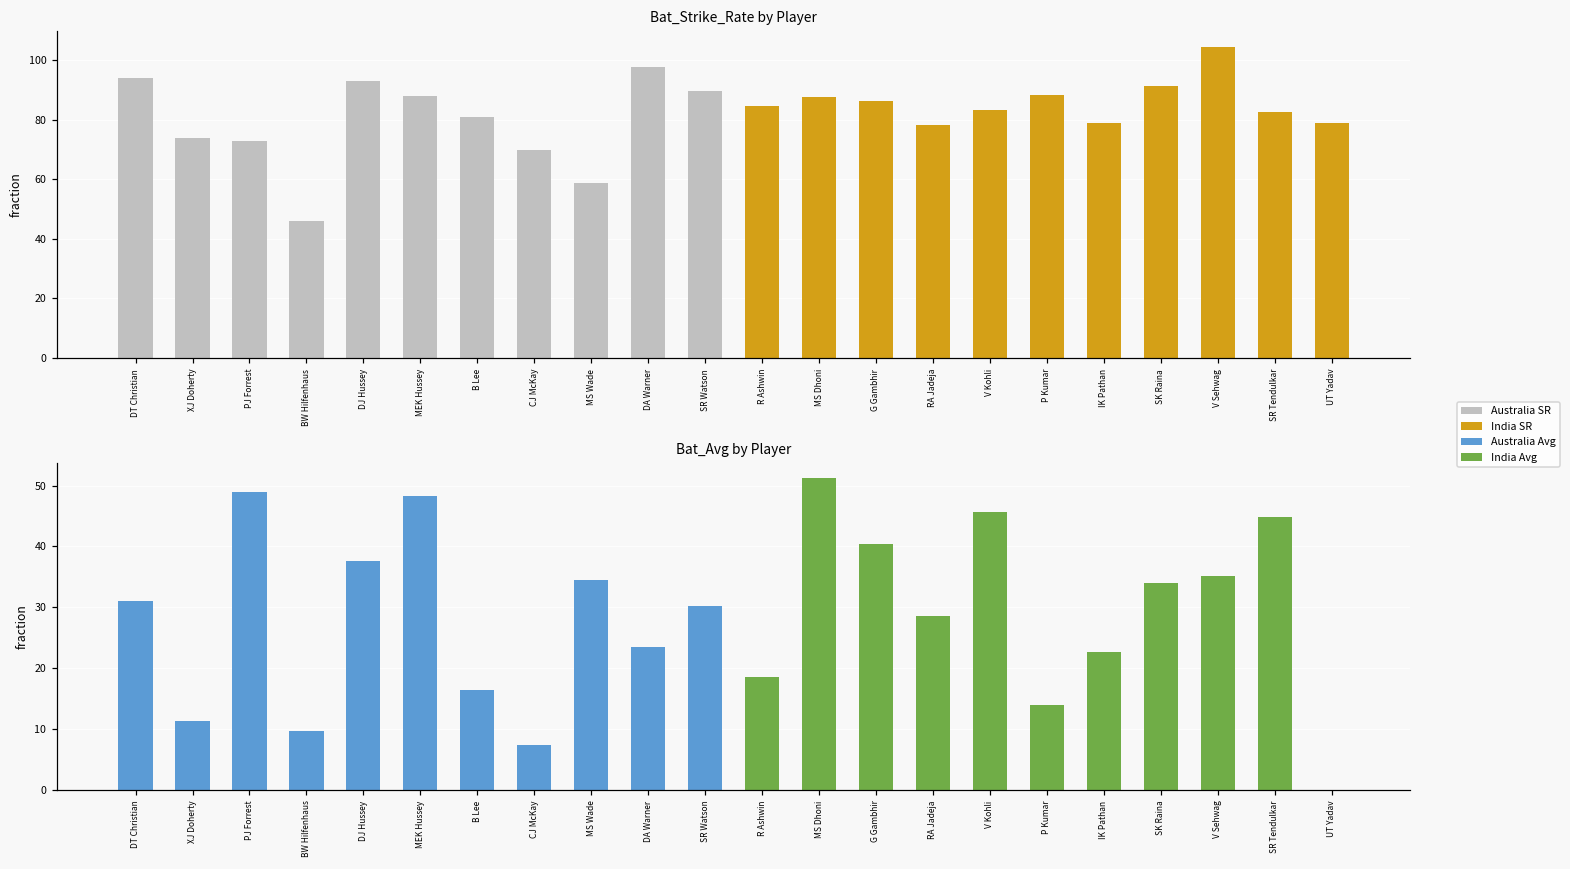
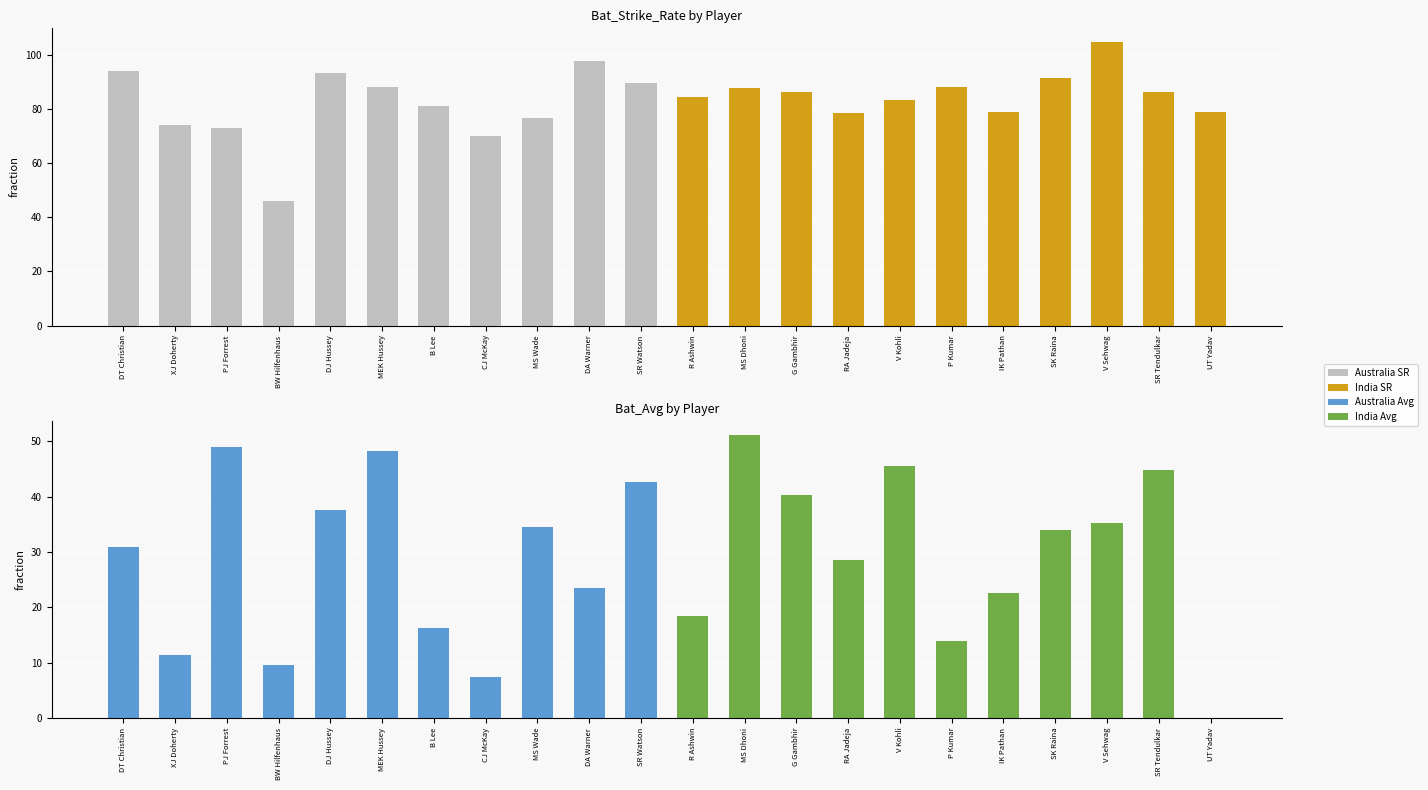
Bat_Strike_Rate by Player, MS Wade: 59 -> 76
Bat_Strike_Rate by Player, SR Tendulkar: 83 -> 86
Bat_Avg by Player, SR Watson: 30 -> 43
